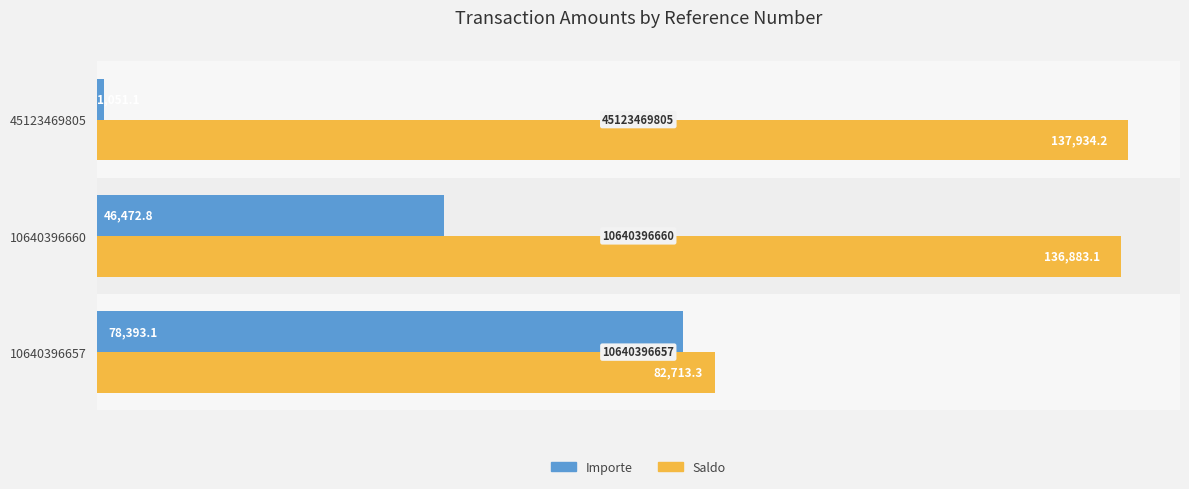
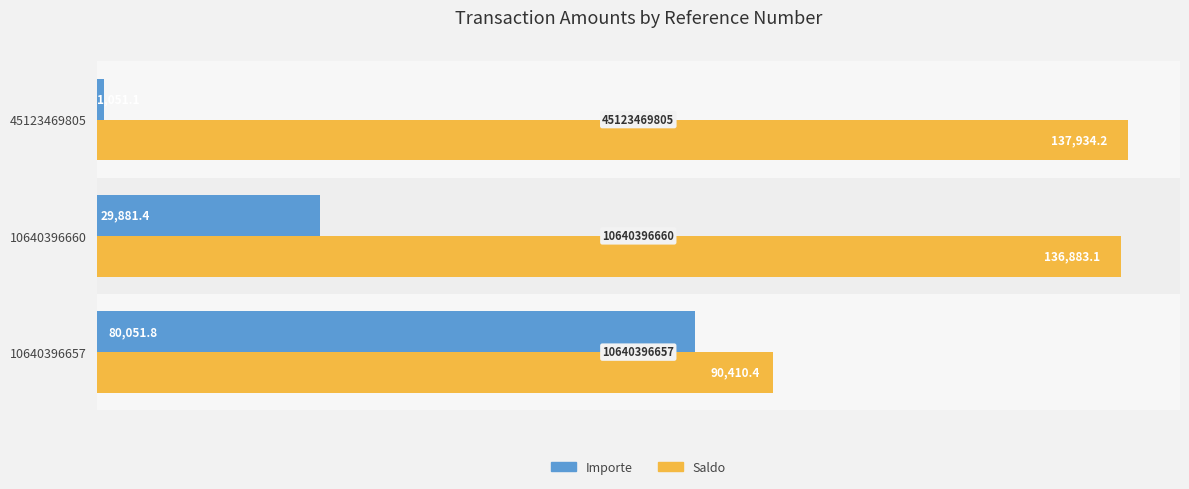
Importe, 10640396660: 46,472.8 -> 29,881.4
Importe, 10640396657: 78,393.1 -> 80,051.8
Saldo, 10640396657: 82,713.3 -> 90,410.4
